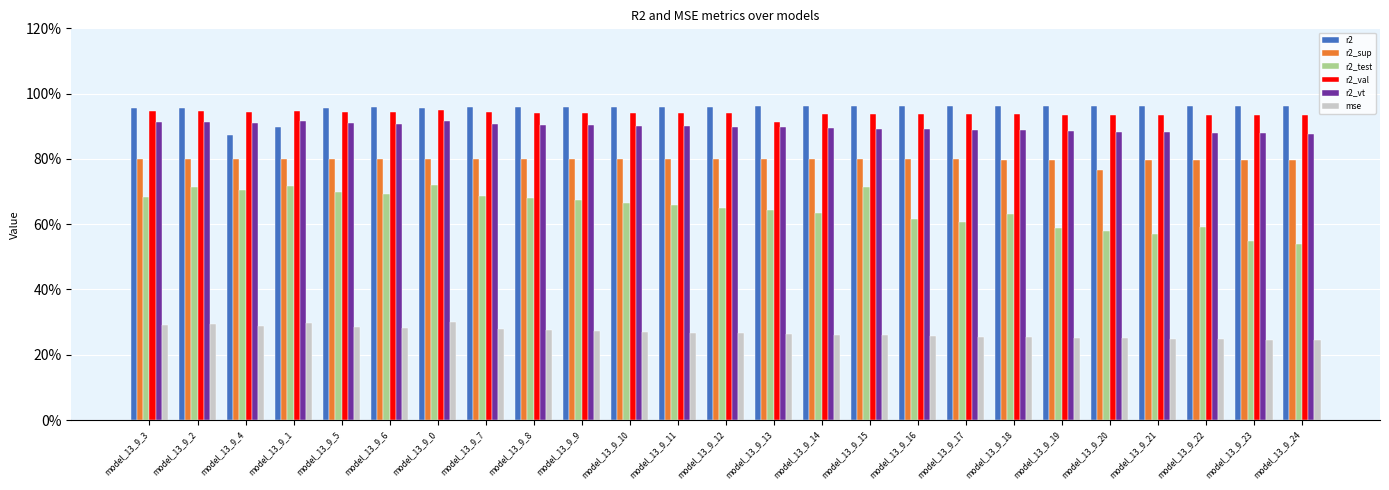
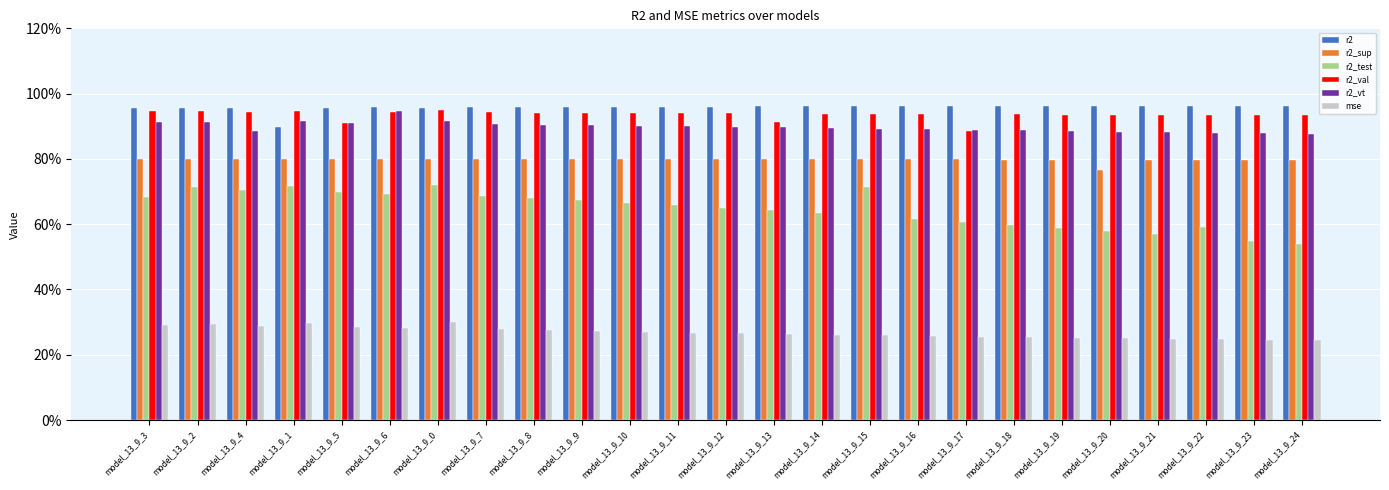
r2, model_13_9_4: 87% -> 96%
r2_vt, model_13_9_4: 91% -> 89%
r2_val, model_13_9_5: 94% -> 91%
r2_vt, model_13_9_6: 91% -> 95%
r2_val, model_13_9_17: 94% -> 89%
r2_test, model_13_9_18: 63% -> 60%
